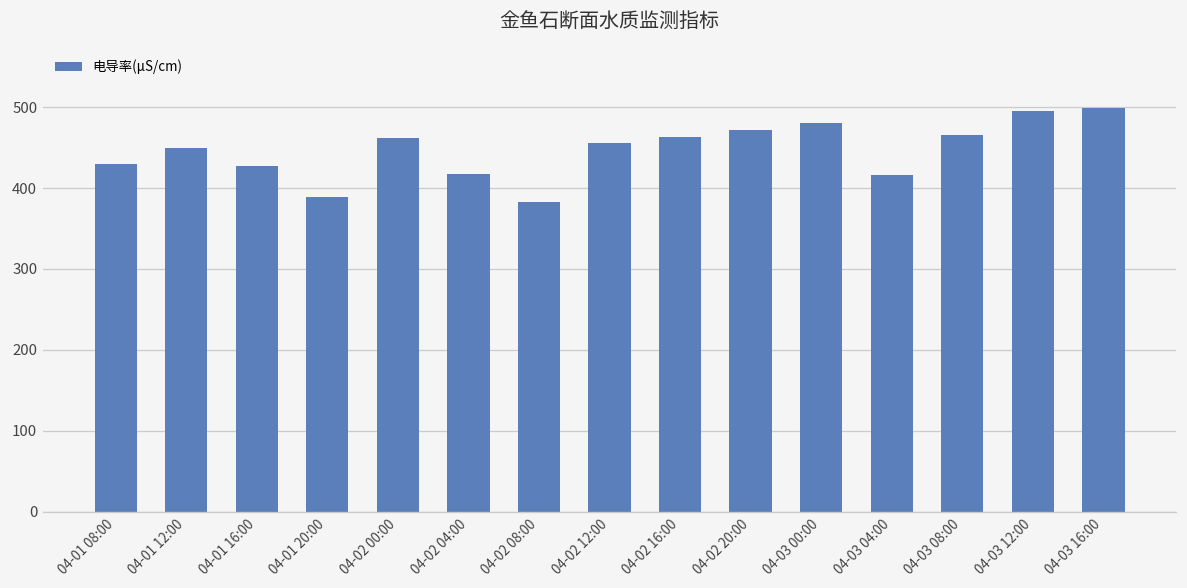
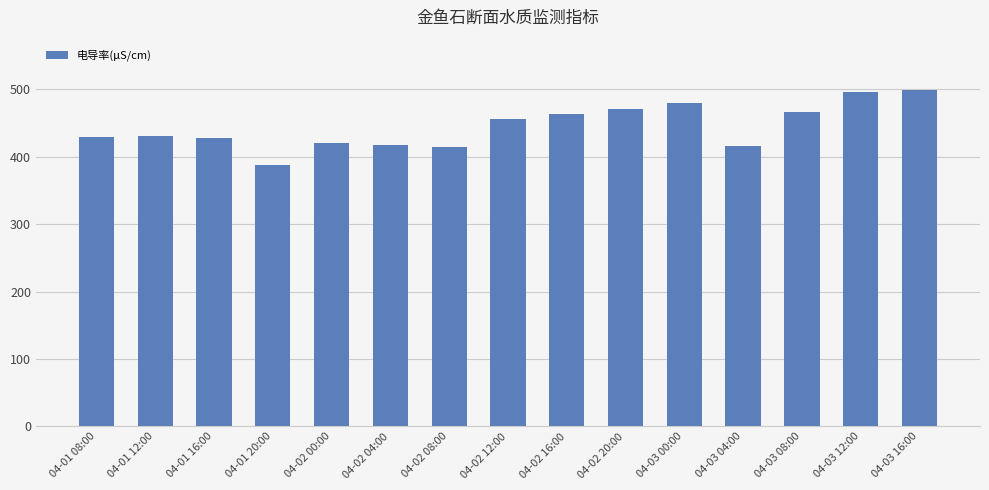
04-01 12:00: 450 -> 430
04-02 00:00: 460 -> 420
04-02 08:00: 380 -> 420
